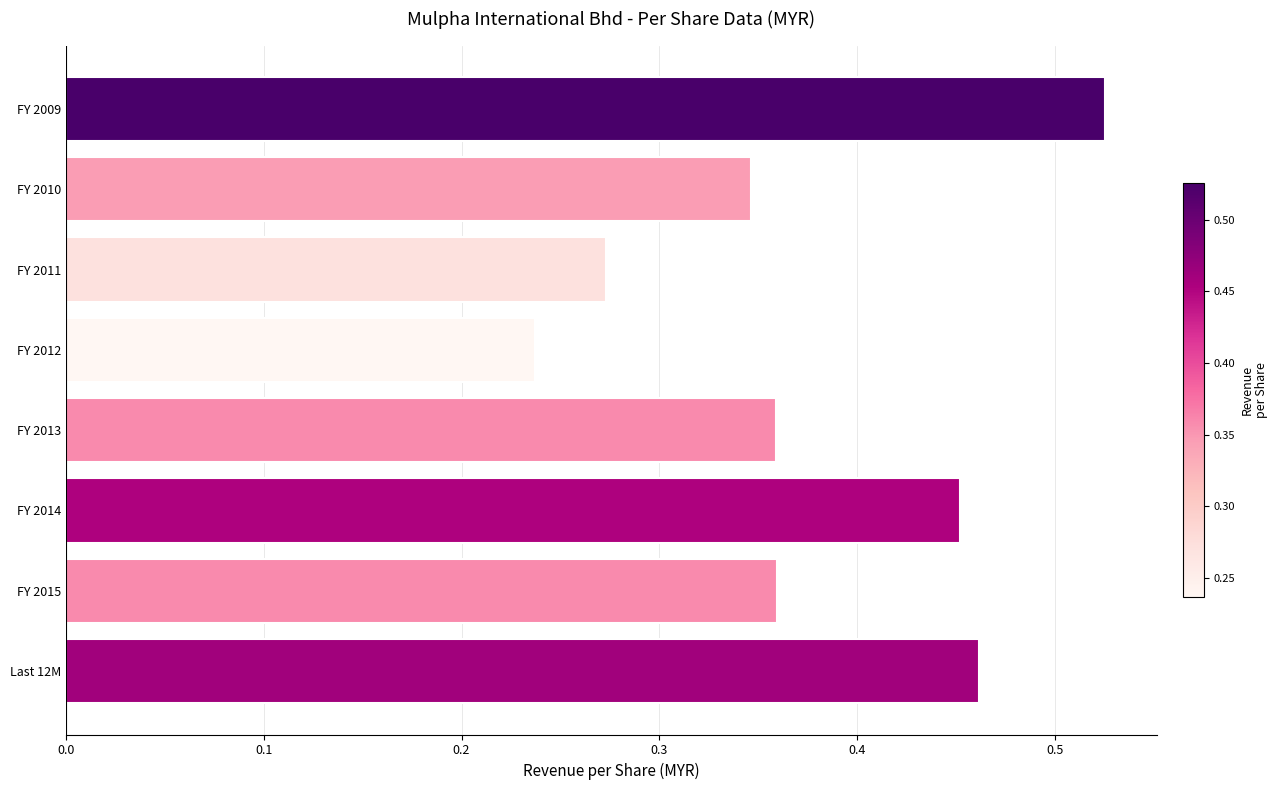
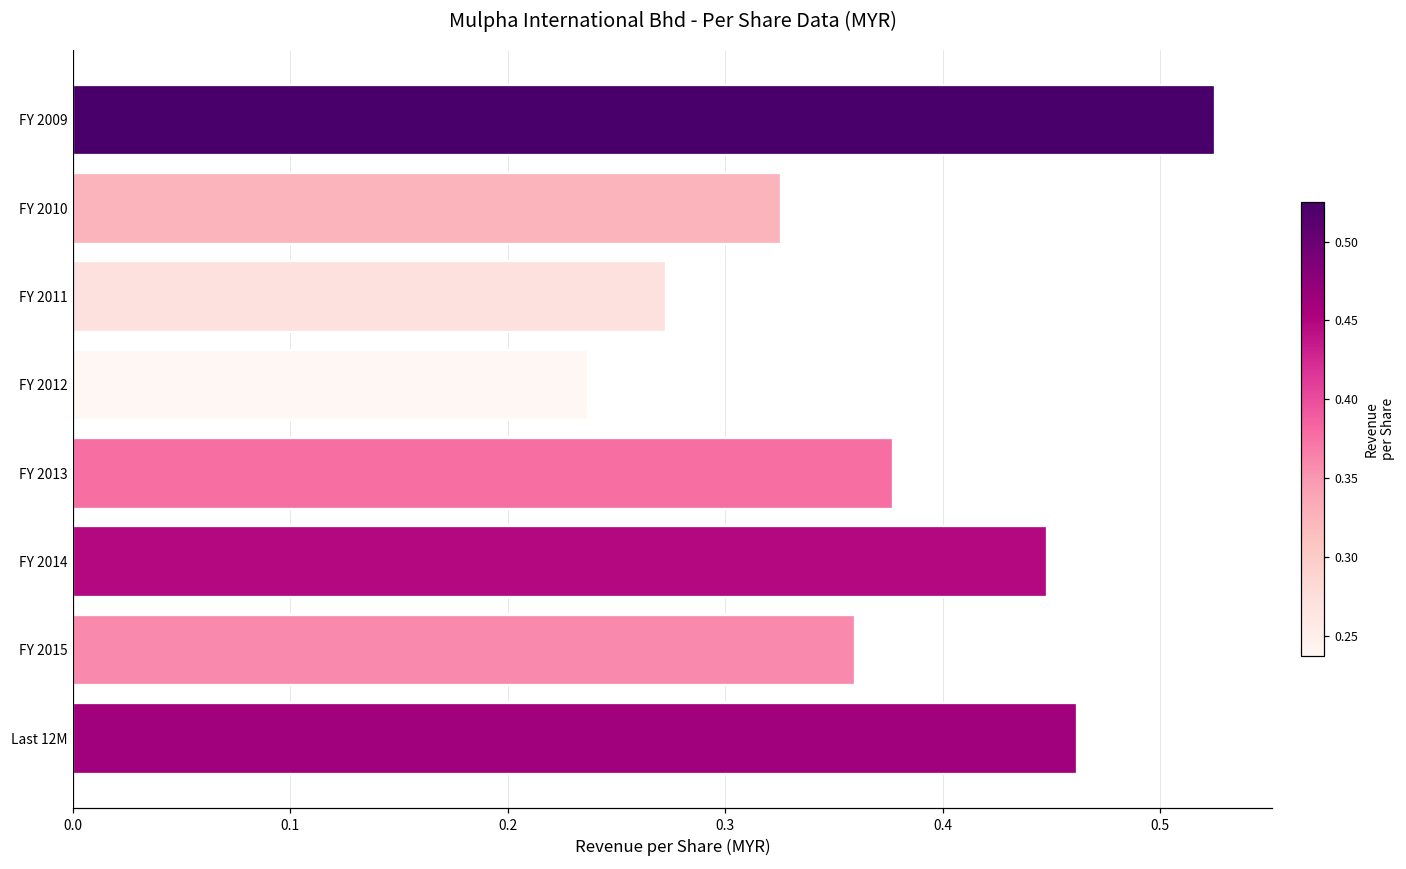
FY 2010: 0.346 -> 0.326
FY 2013: 0.359 -> 0.377
FY 2014: 0.452 -> 0.448
